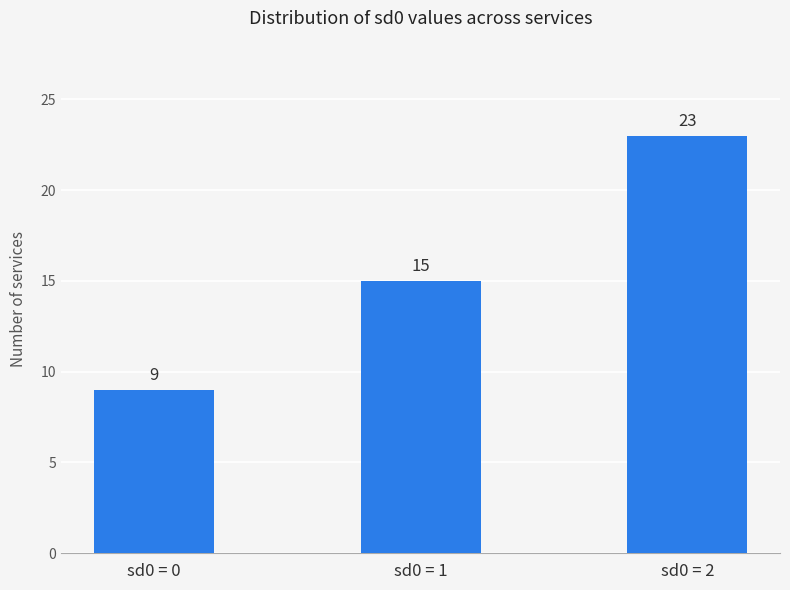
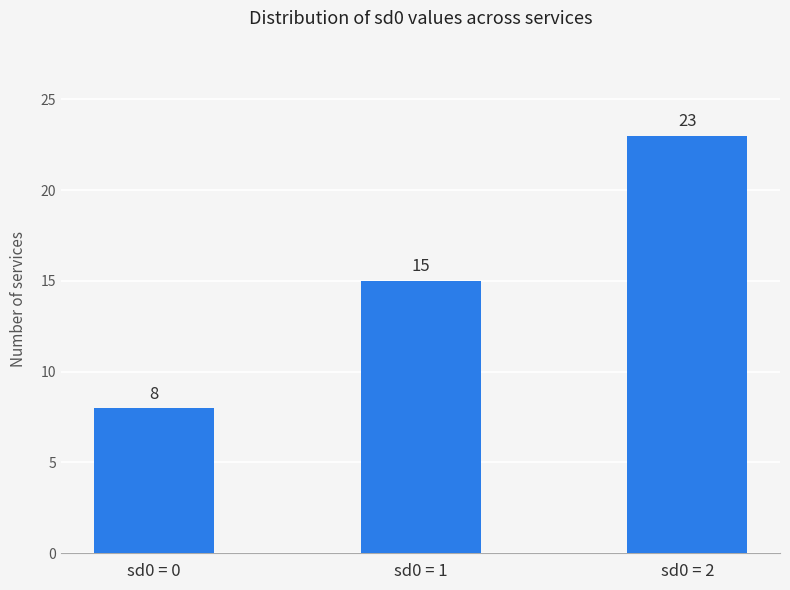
sd0 = 0: 9 -> 8
